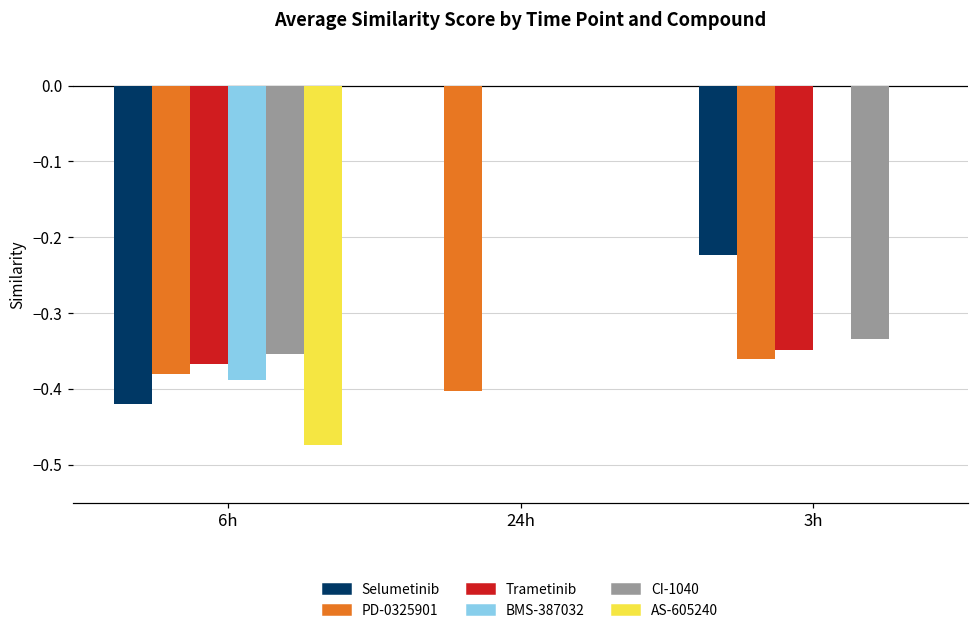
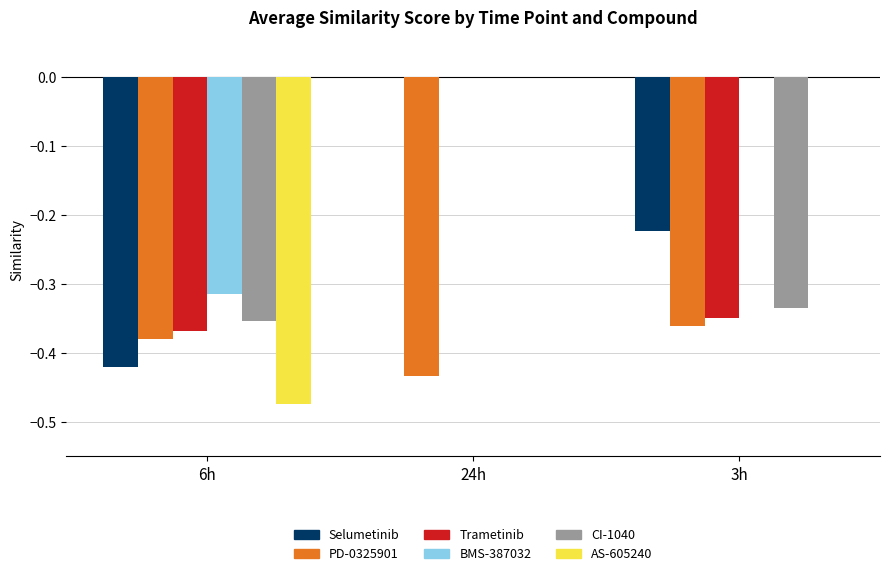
BMS-387032, 6h: -0.39 -> -0.31
PD-0325901, 24h: -0.40 -> -0.43
